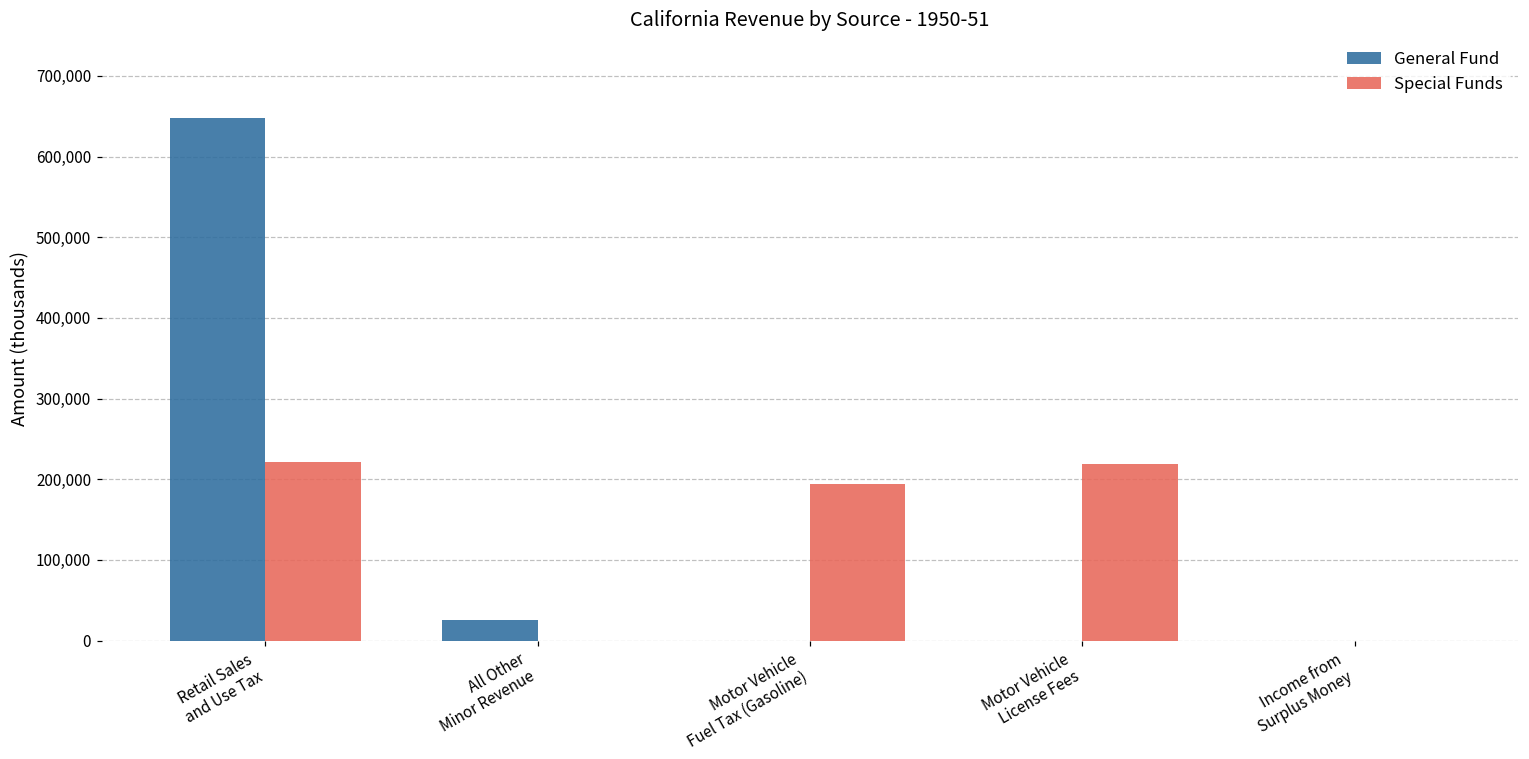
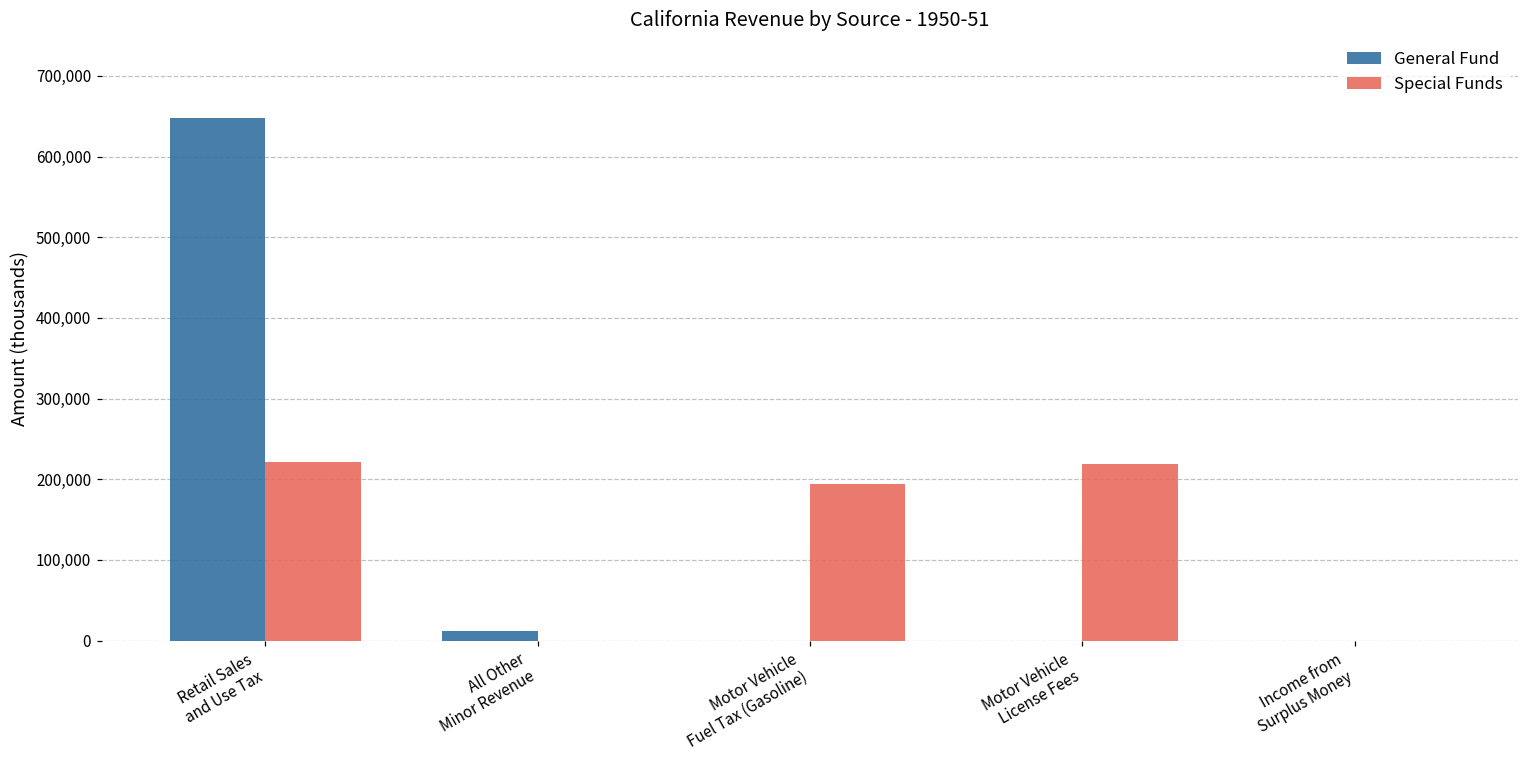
General Fund, All Other Minor Revenue: 20,000 -> 10,000
